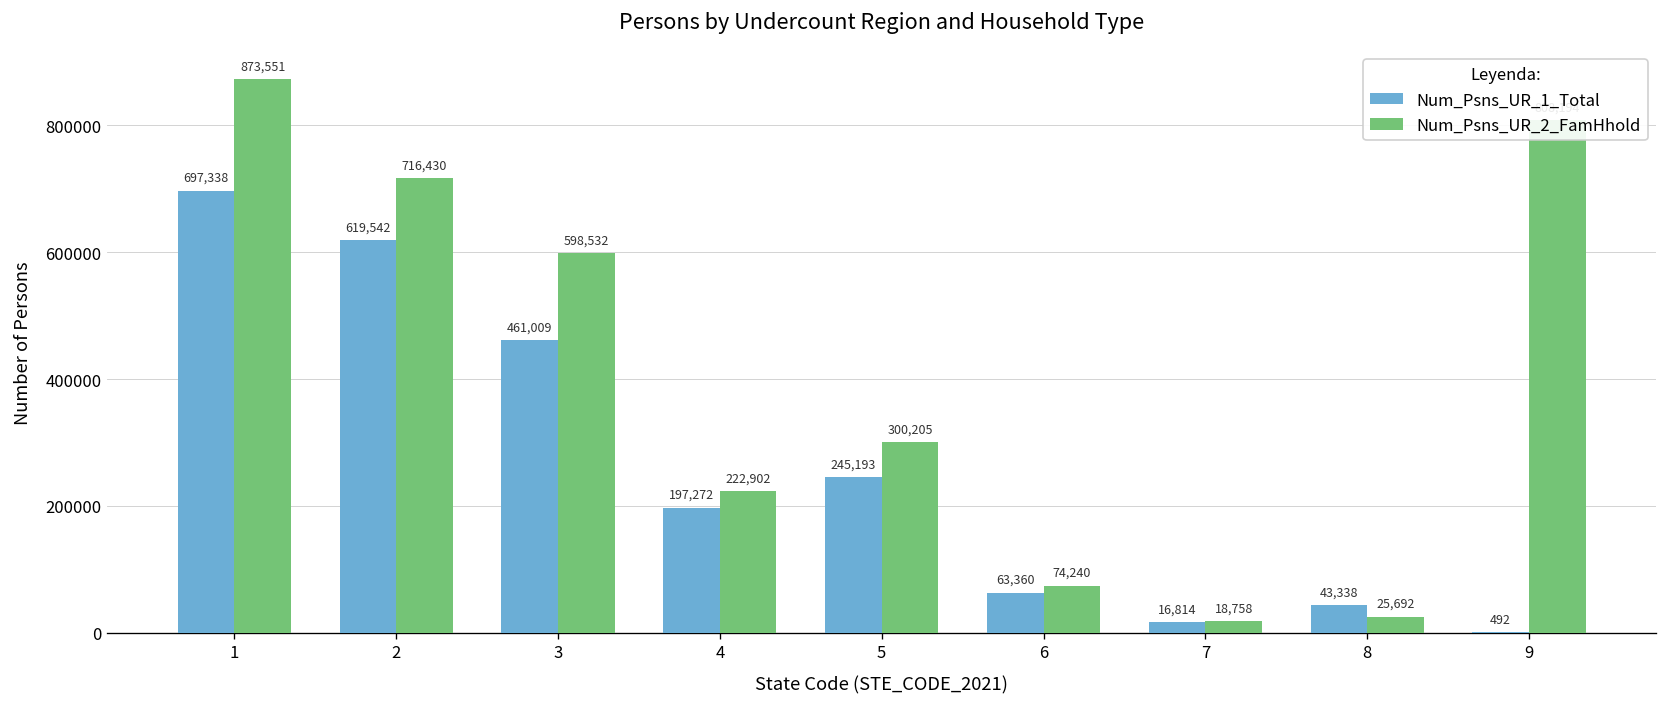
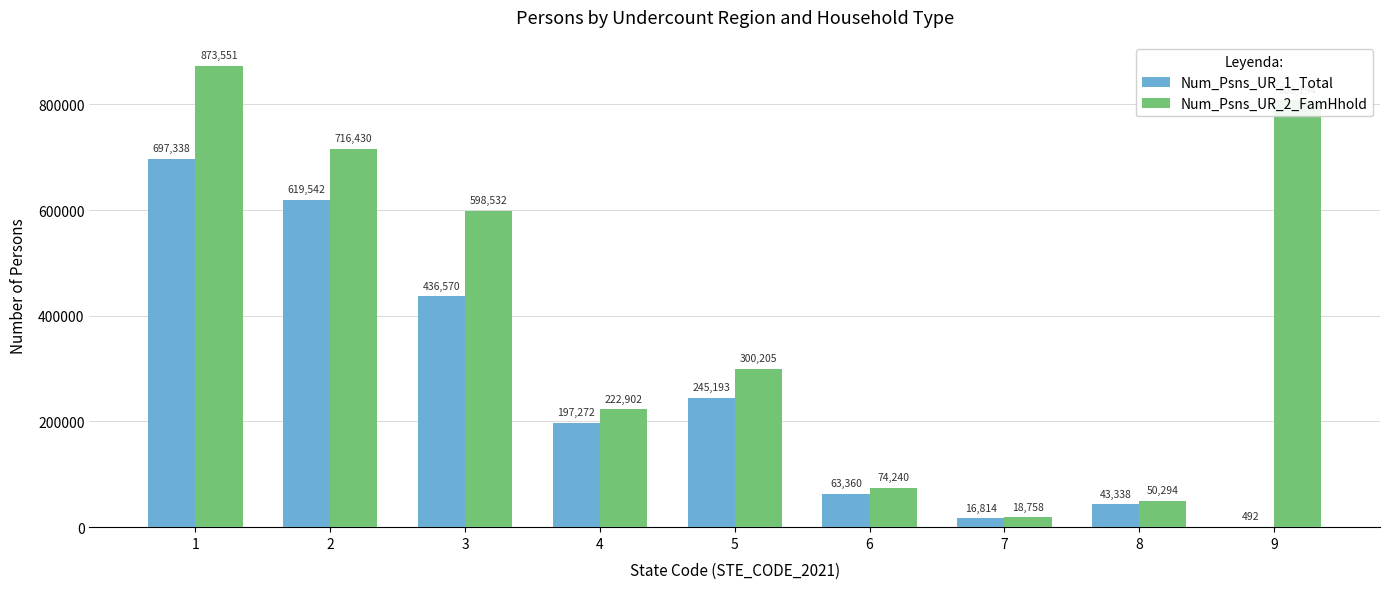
Num_Psns_UR_1_Total, 3: 461,009 -> 436,570
Num_Psns_UR_2_FamHhold, 8: 25,692 -> 50,294
